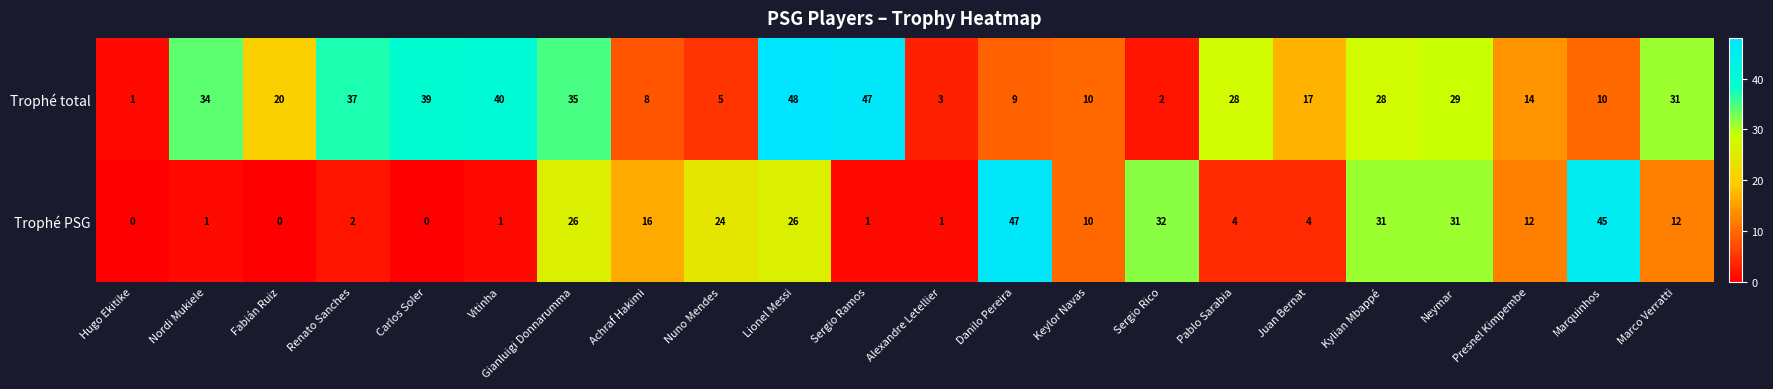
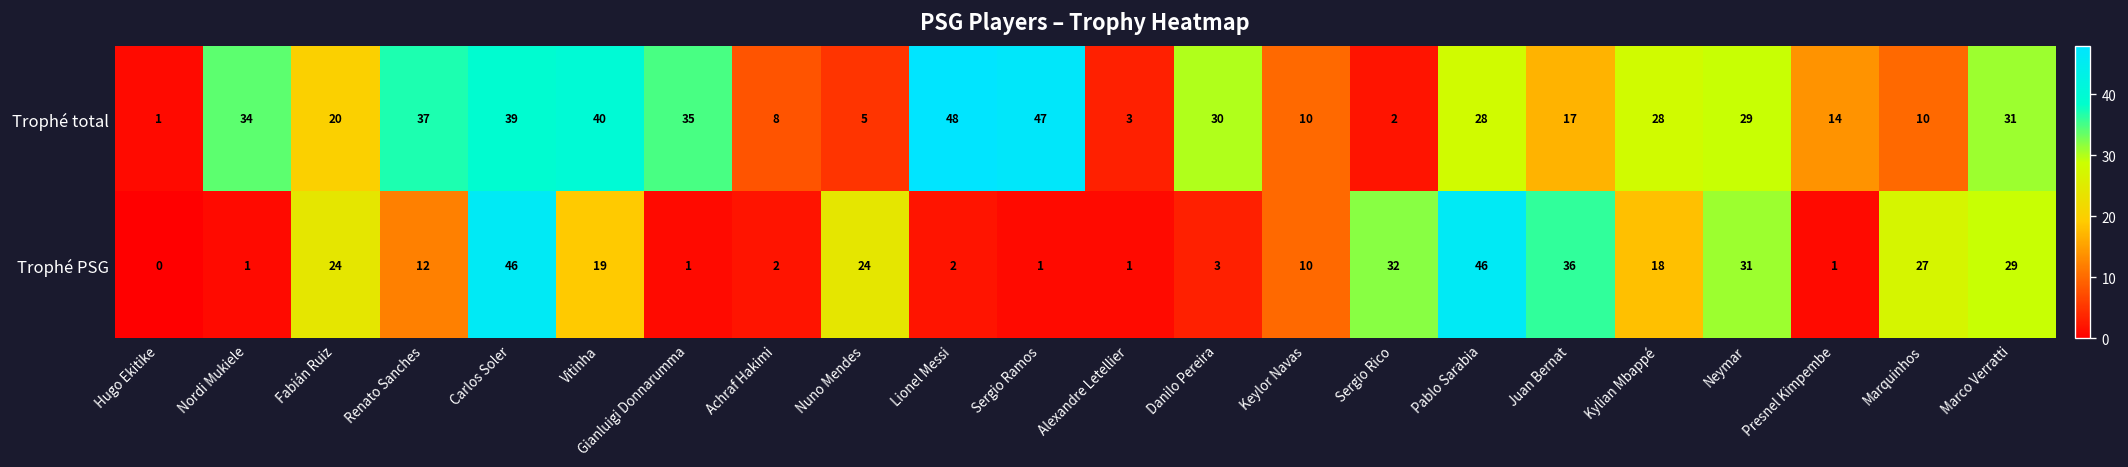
Trophé total, Danilo Pereira: 9 -> 30
Trophé PSG, Fabián Ruiz: 0 -> 24
Trophé PSG, Renato Sanches: 2 -> 12
Trophé PSG, Carlos Soler: 0 -> 46
Trophé PSG, Vitinha: 1 -> 19
Trophé PSG, Gianluigi Donnarumma: 26 -> 1
Trophé PSG, Achraf Hakimi: 16 -> 2
Trophé PSG, Lionel Messi: 26 -> 2
Trophé PSG, Danilo Pereira: 47 -> 3
Trophé PSG, Pablo Sarabia: 4 -> 46
Trophé PSG, Juan Bernat: 4 -> 36
Trophé PSG, Kylian Mbappé: 31 -> 18
Trophé PSG, Presnel Kimpembe: 12 -> 1
Trophé PSG, Marquinhos: 45 -> 27
Trophé PSG, Marco Verratti: 12 -> 29
